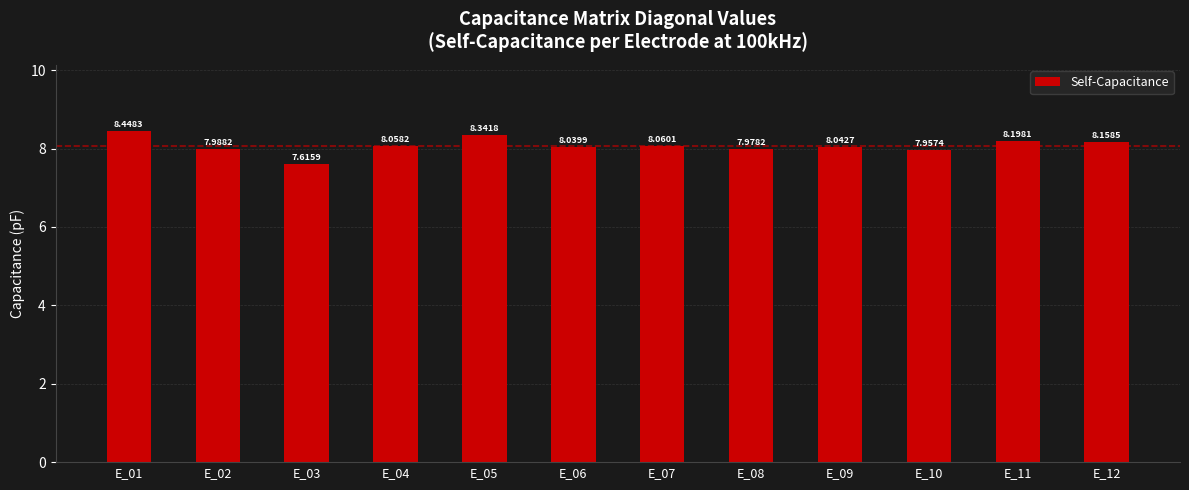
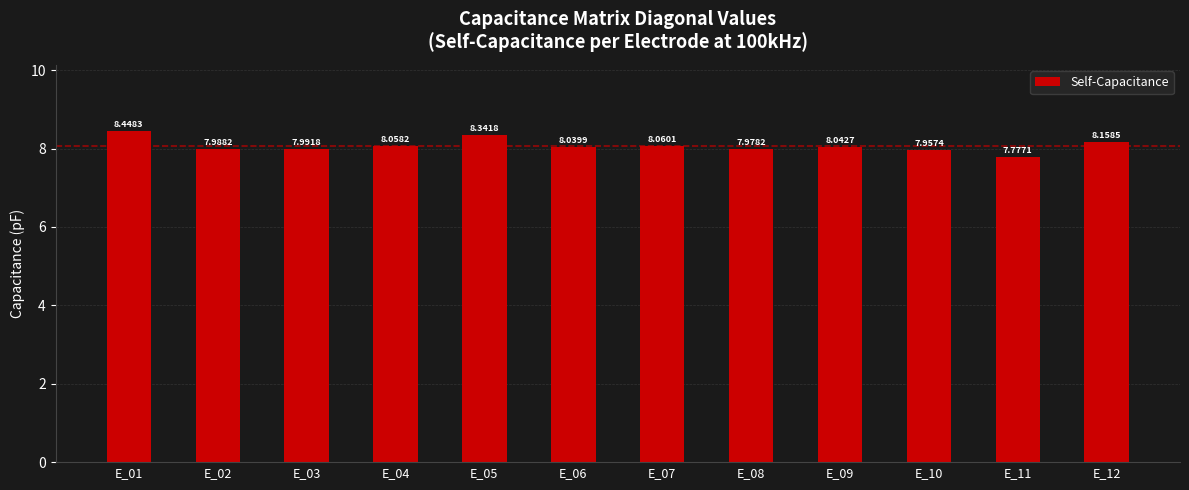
E_03: 7.6159 -> 7.9918
E_11: 8.1981 -> 7.7771
